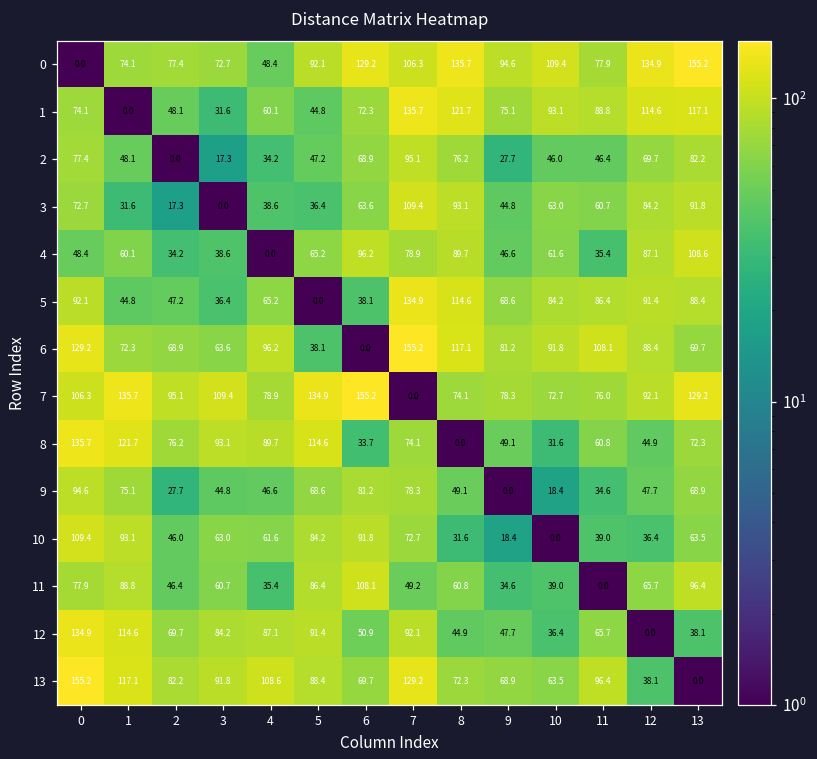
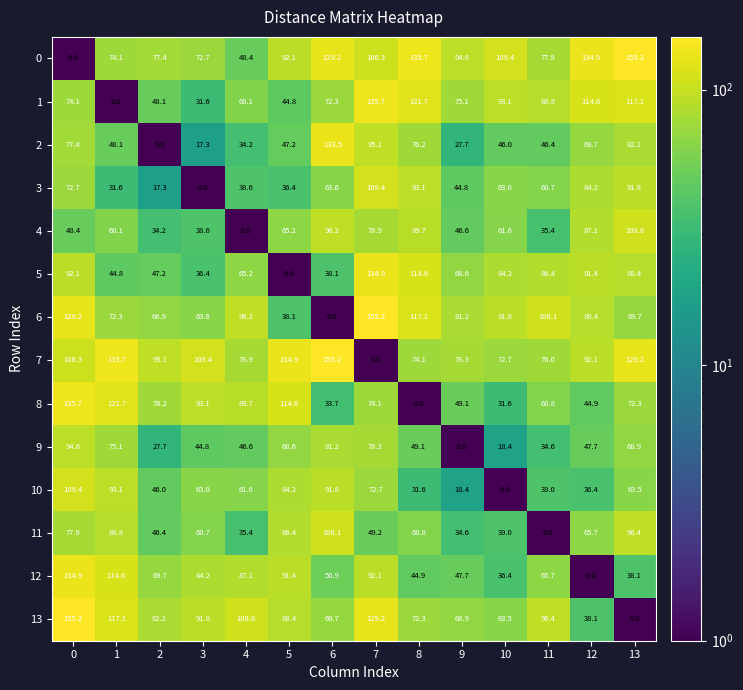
2, 6: 68.9 -> 133.5
